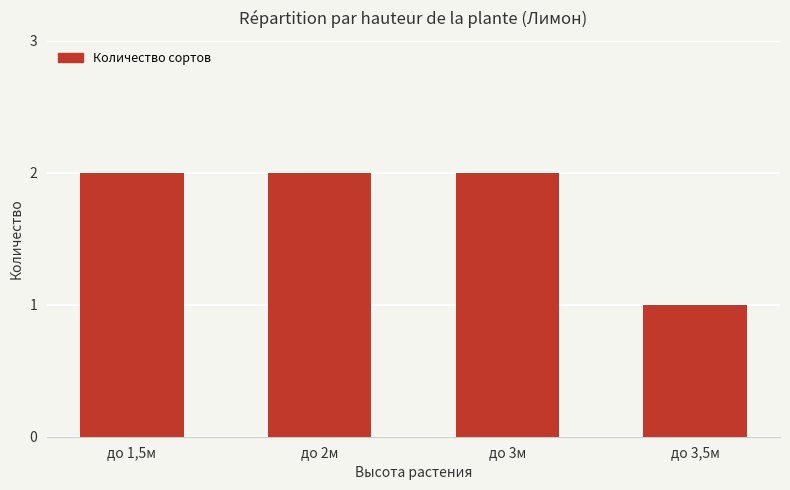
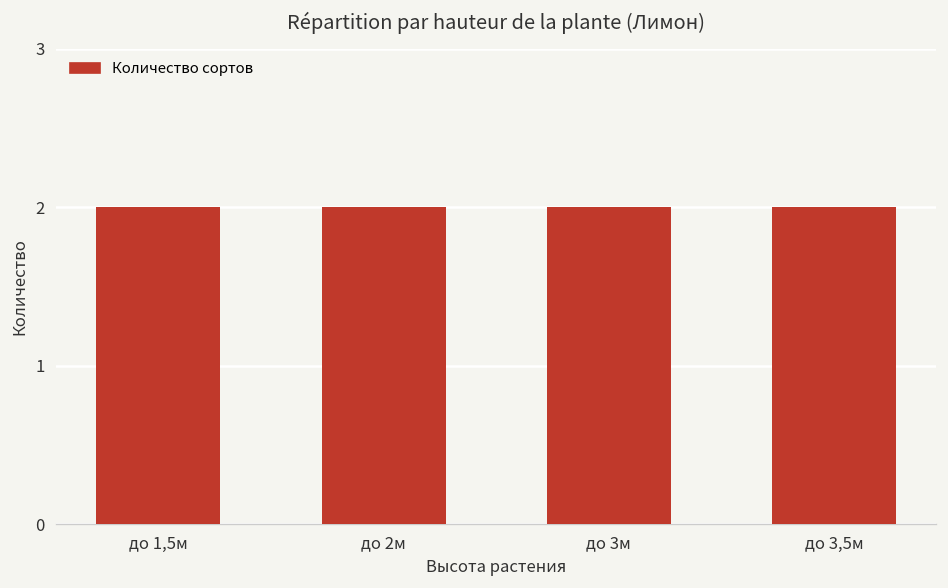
до 3,5м: 1 -> 2
